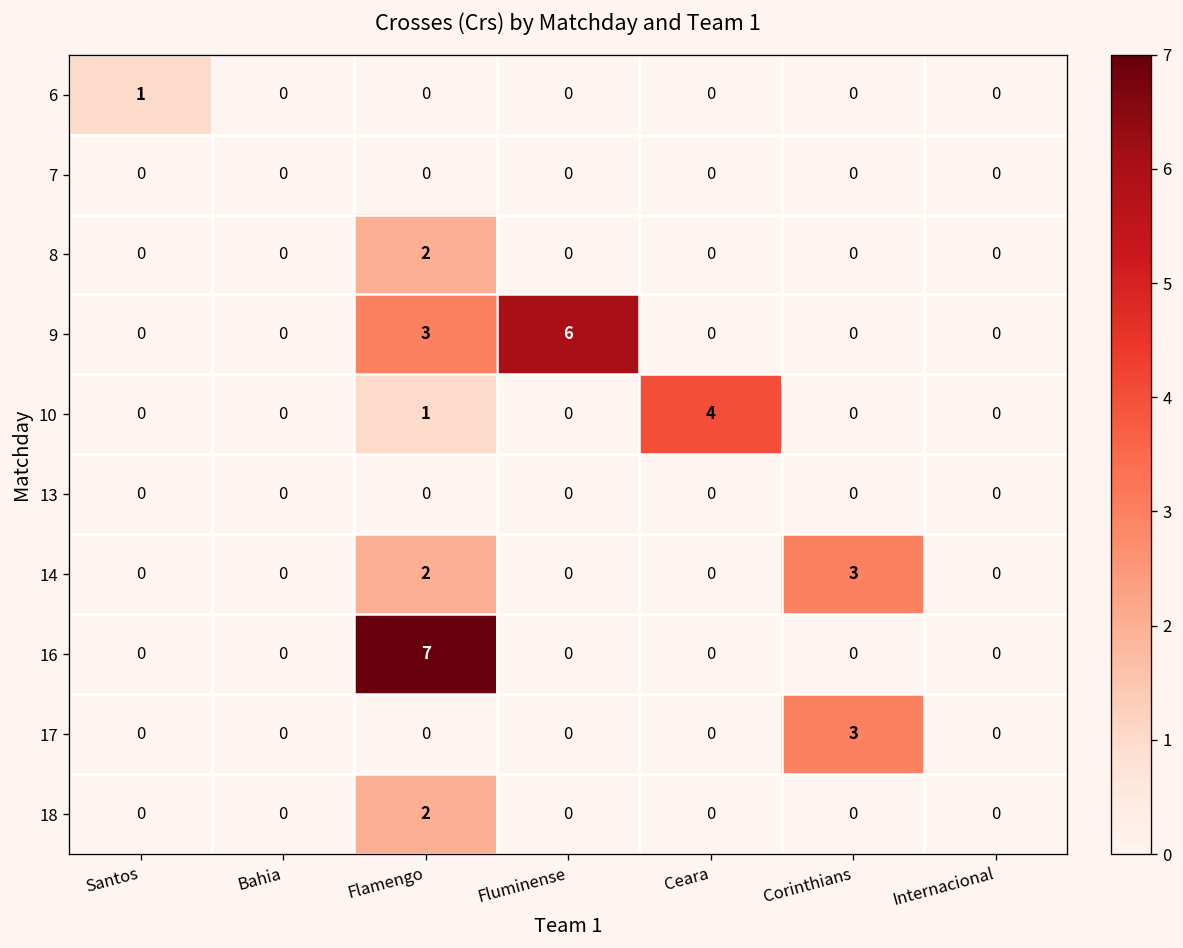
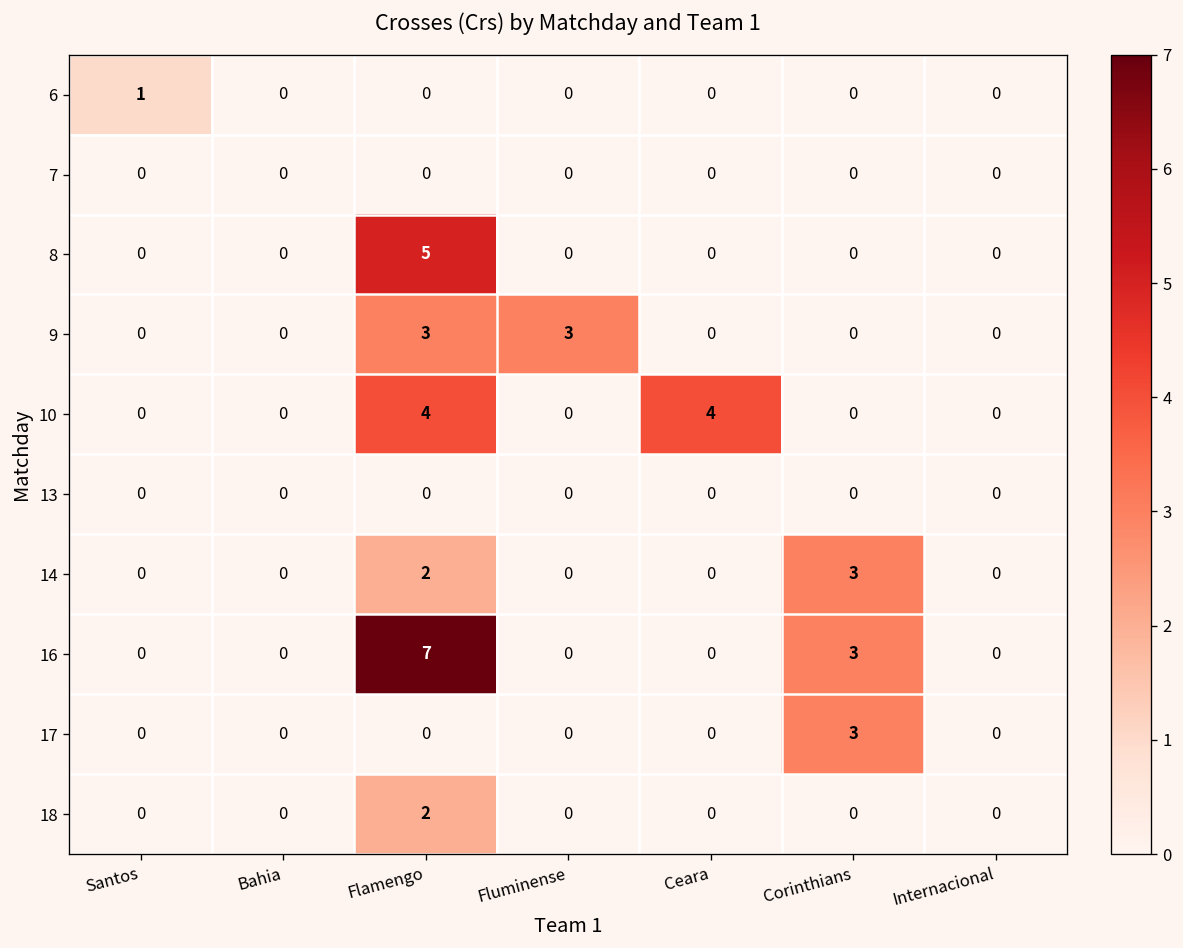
8, Flamengo: 2 -> 5
9, Fluminense: 6 -> 3
10, Flamengo: 1 -> 4
16, Corinthians: 0 -> 3
